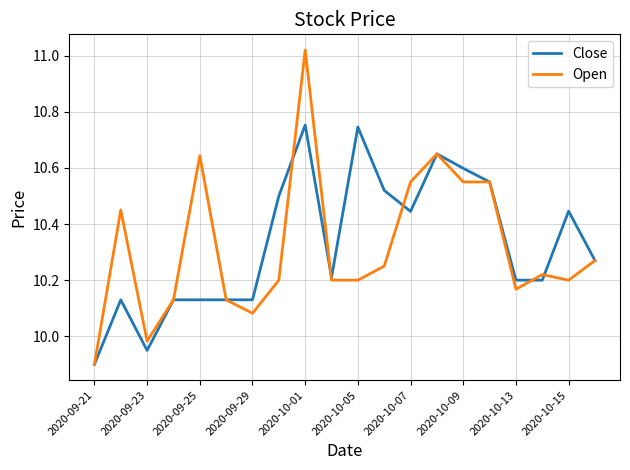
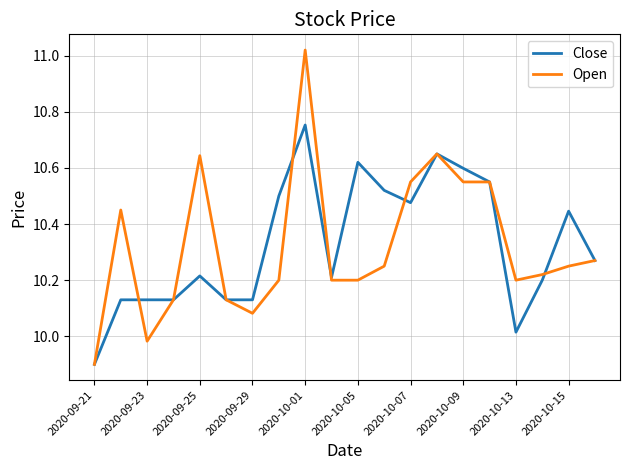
Close, 2020-09-23: 9.95 -> 10.13
Close, 2020-09-25: 10.13 -> 10.22
Close, 2020-10-05: 10.75 -> 10.62
Close, 2020-10-07: 10.44 -> 10.48
Close, 2020-10-13: 10.20 -> 10.01
Open, 2020-10-13: 10.17 -> 10.20
Open, 2020-10-15: 10.20 -> 10.25
